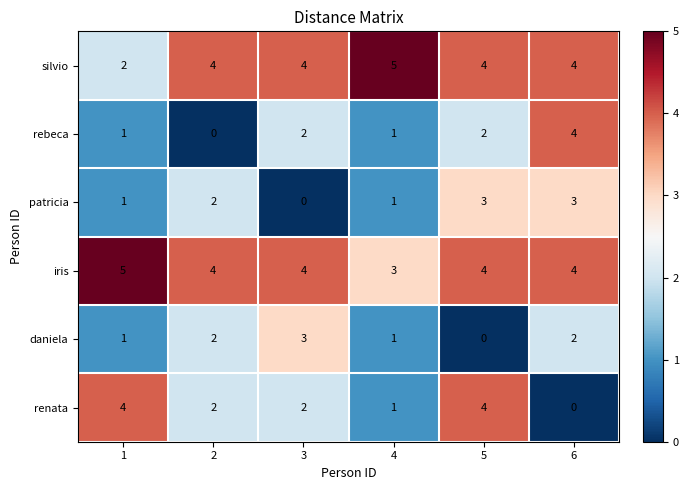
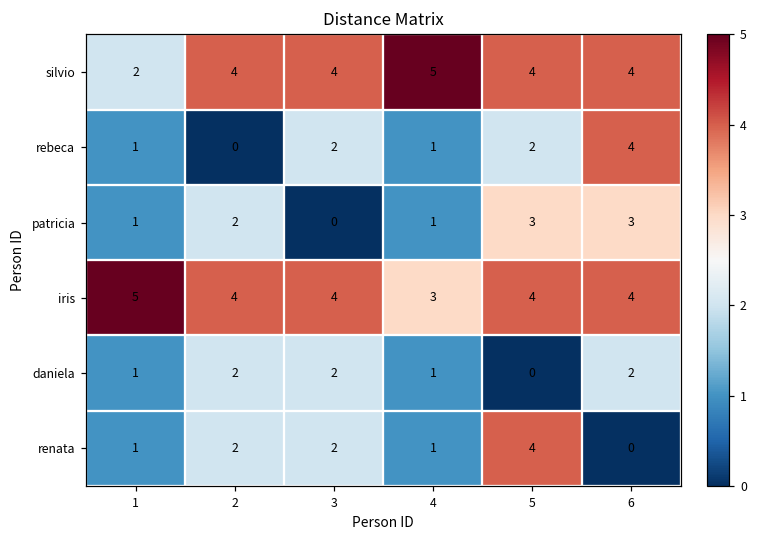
daniela, 3: 3 -> 2
renata, 1: 4 -> 1
